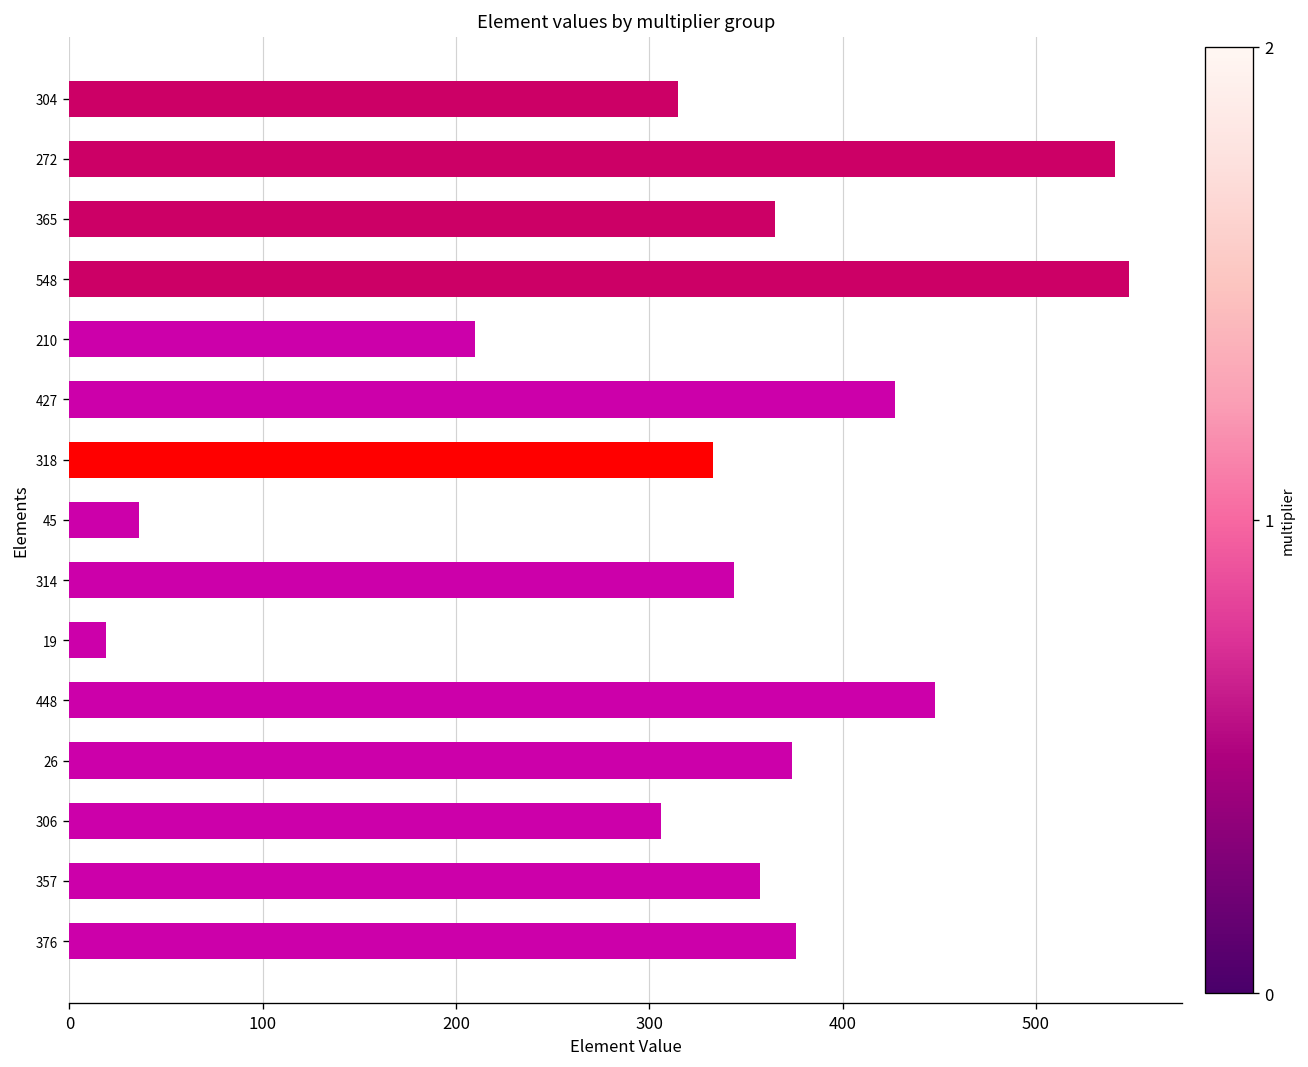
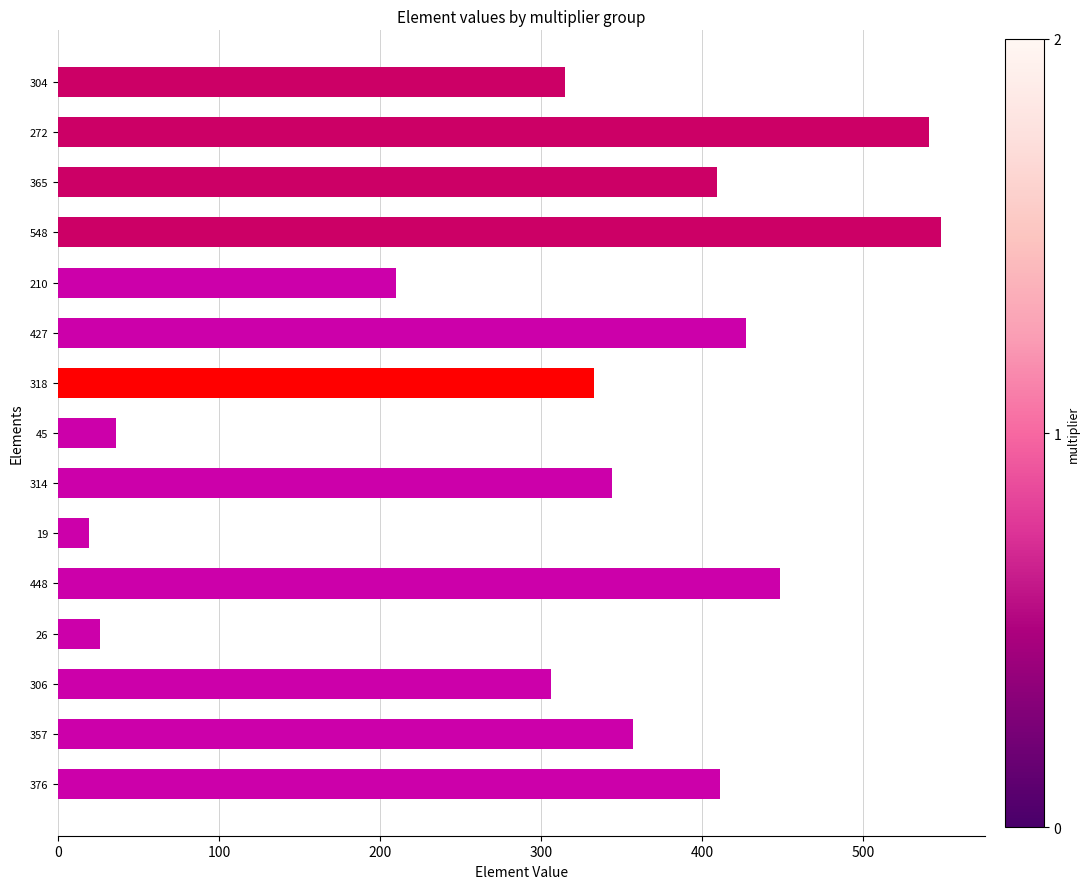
365: 365 -> 409
26: 374 -> 26
376: 376 -> 411
